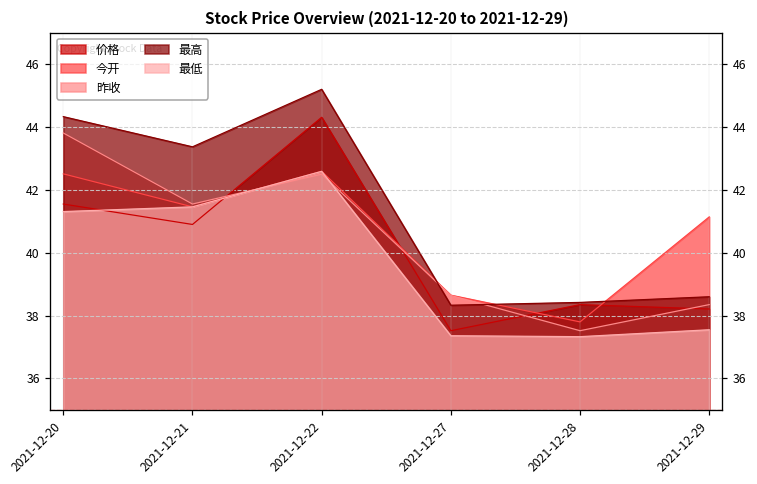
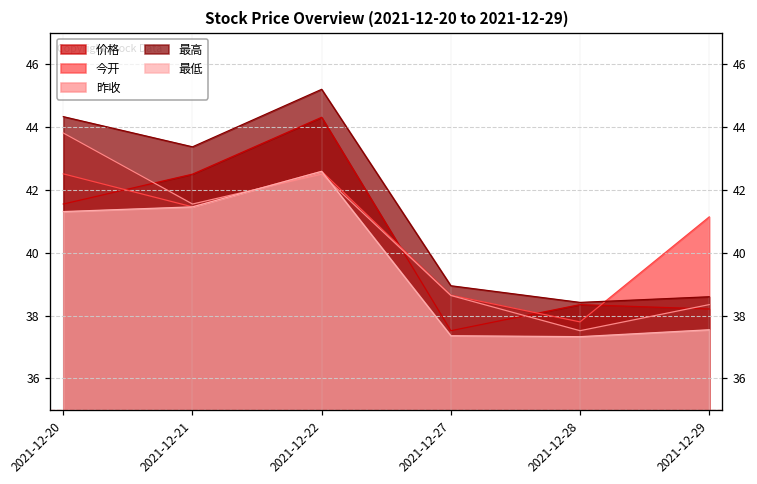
价格, 2021-12-21: 40.9 -> 42.5
最高, 2021-12-27: 38.3 -> 39.0
